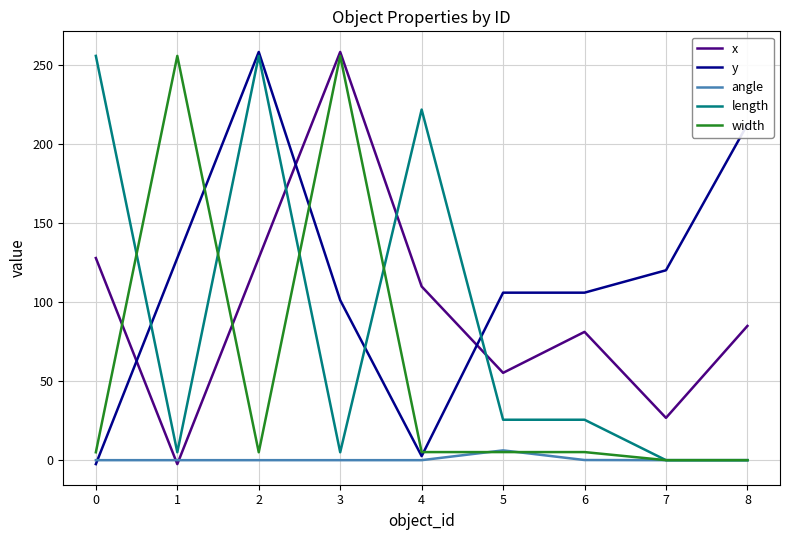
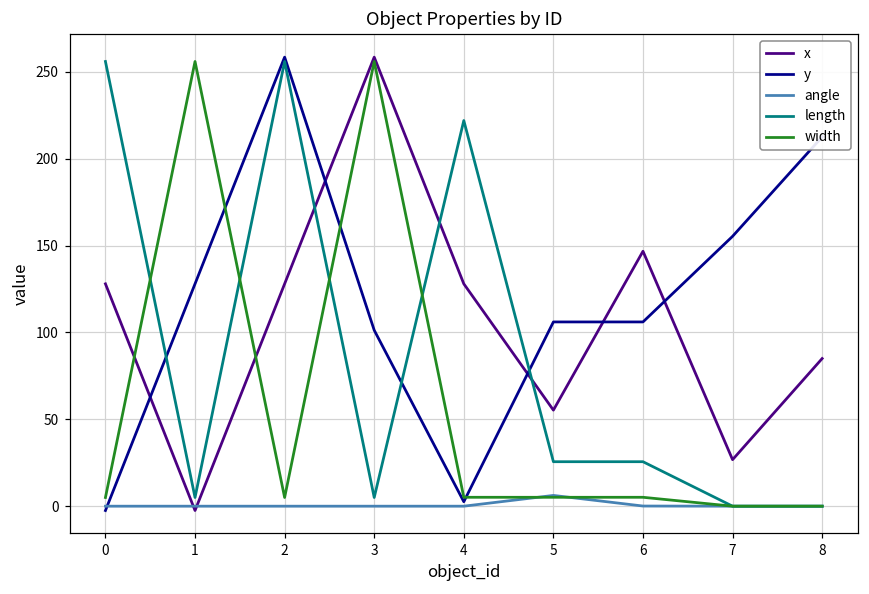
x, 4: 110 -> 128
x, 6: 81 -> 147
y, 7: 120 -> 155
